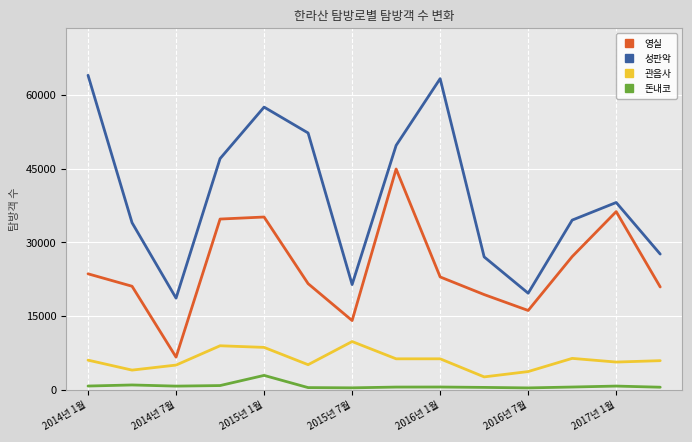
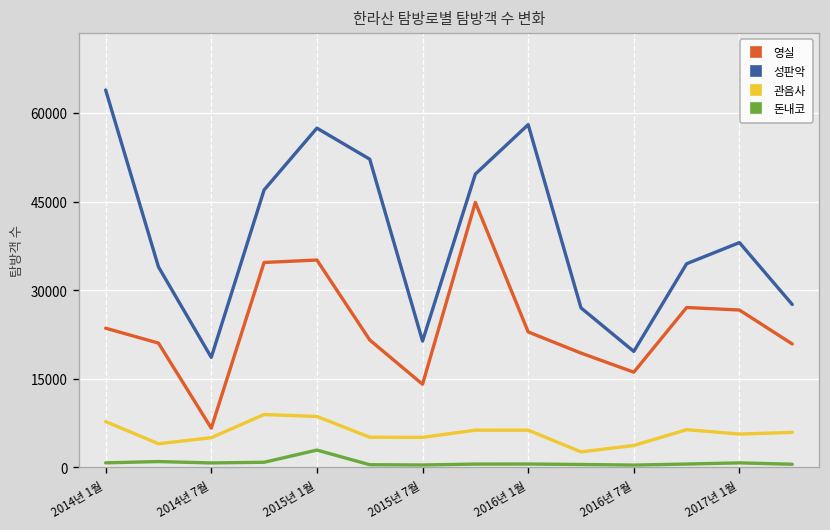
관음사, 2014년 1월: 6000 -> 8000
관음사, 2015년 7월: 10000 -> 5000
성판악, 2016년 1월: 63000 -> 58000
영실, 2017년 1월: 36000 -> 27000
